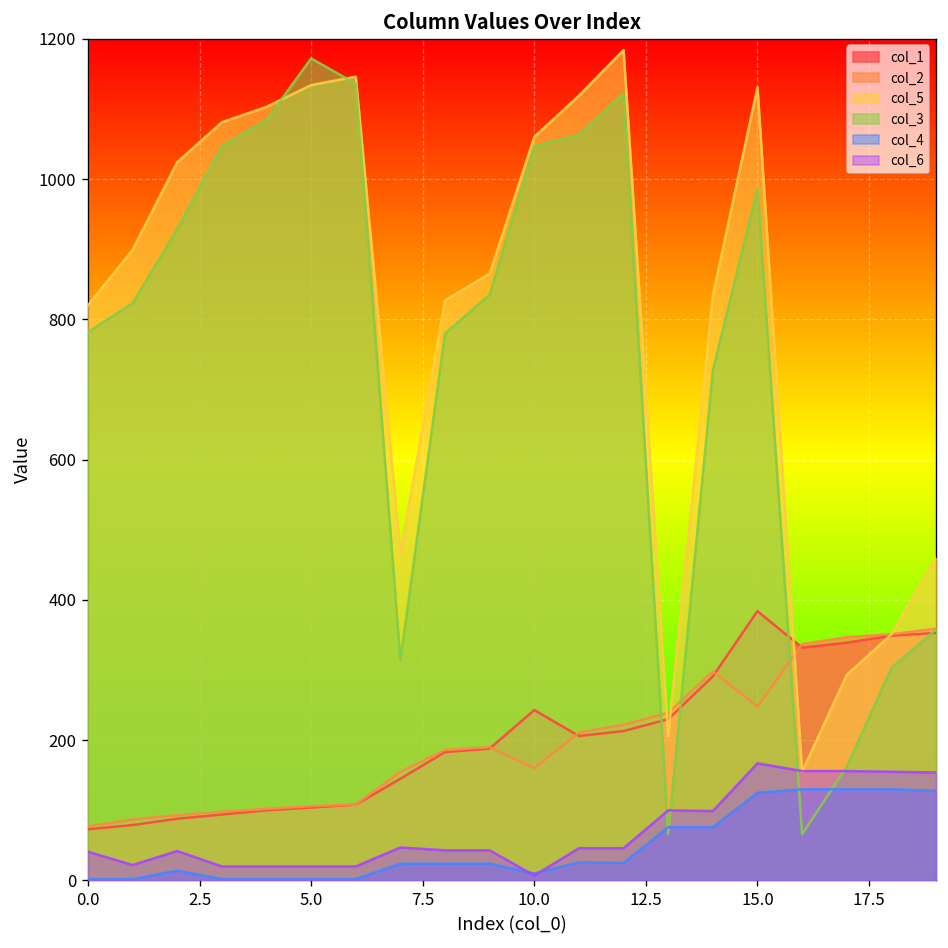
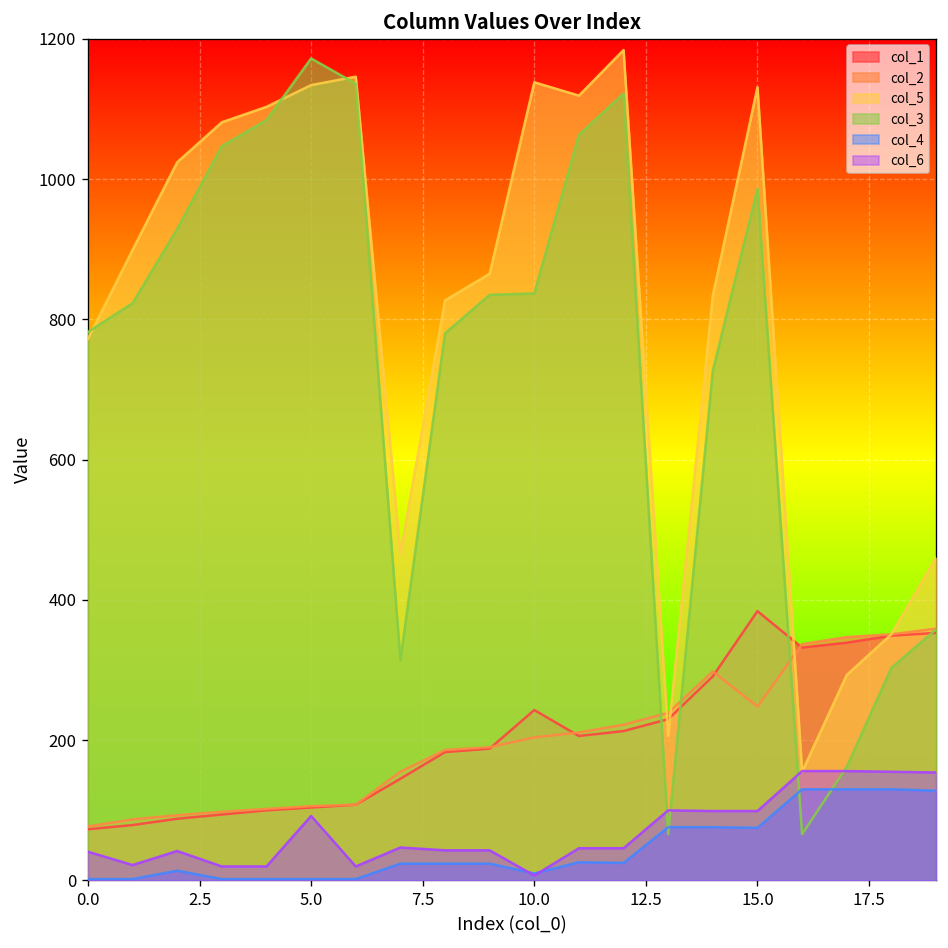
col_5, 0.0: 820 -> 770
col_6, 5.0: 20 -> 90
col_2, 10.0: 160 -> 200
col_5, 10.0: 1060 -> 1140
col_3, 10.0: 1050 -> 840
col_4, 15.0: 130 -> 80
col_6, 15.0: 170 -> 100
